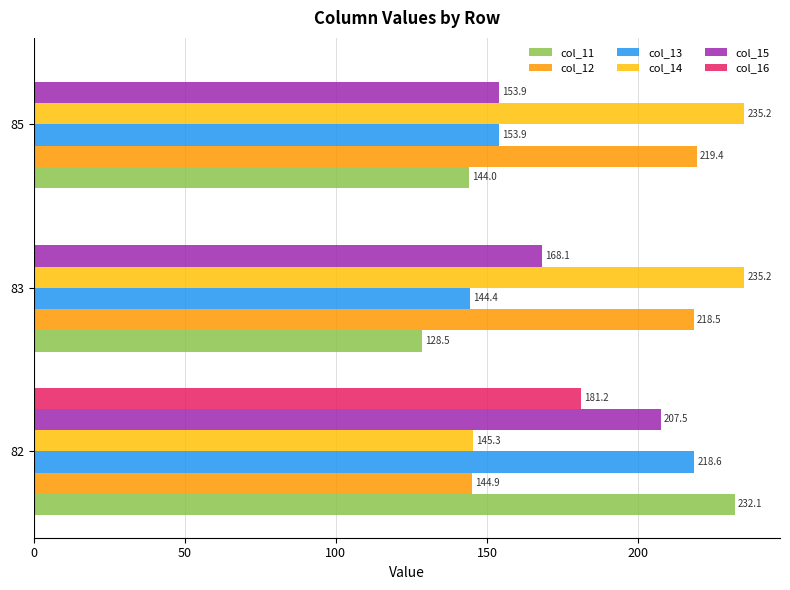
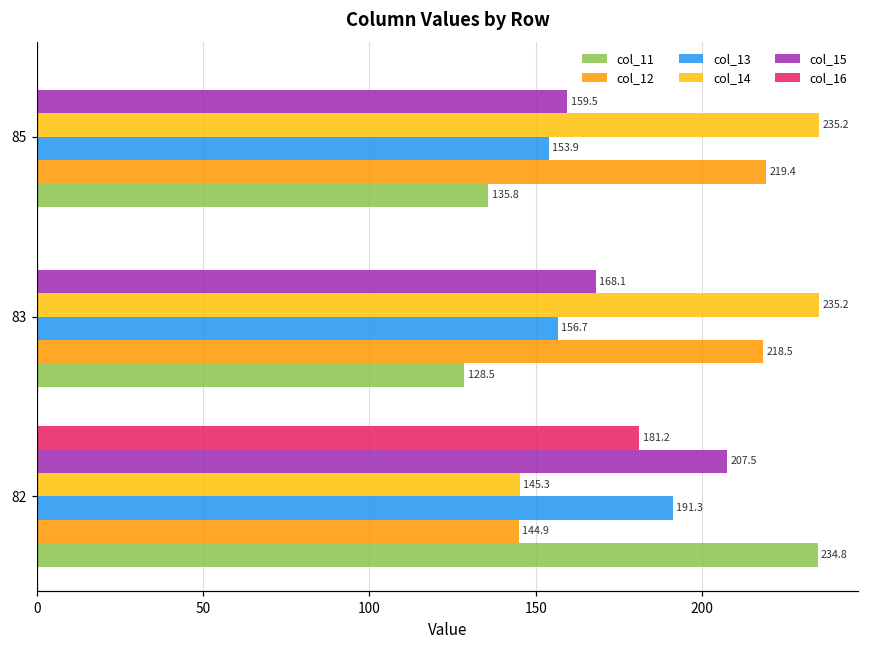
col_15, 85: 153.9 -> 159.5
col_11, 85: 144.0 -> 135.8
col_13, 83: 144.4 -> 156.7
col_13, 82: 218.6 -> 191.3
col_11, 82: 232.1 -> 234.8
